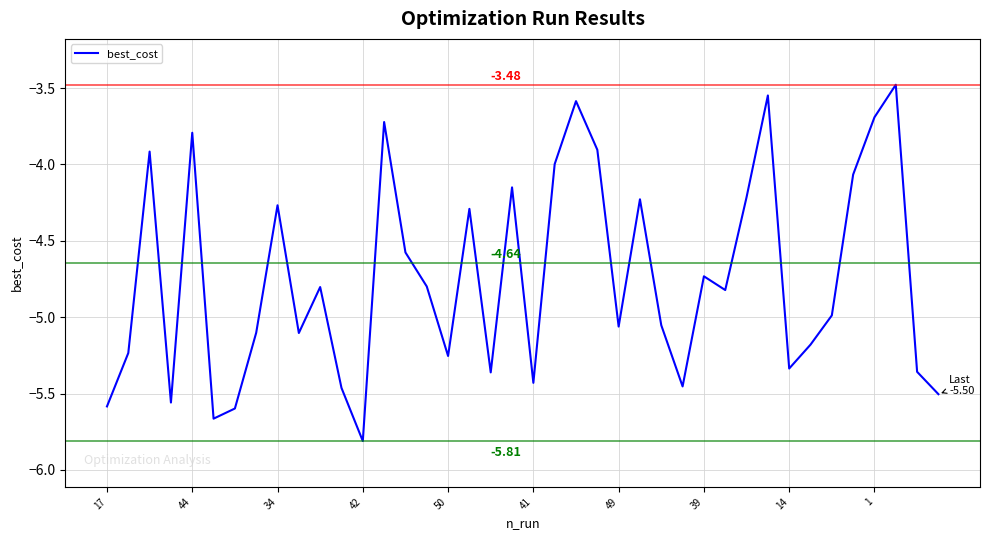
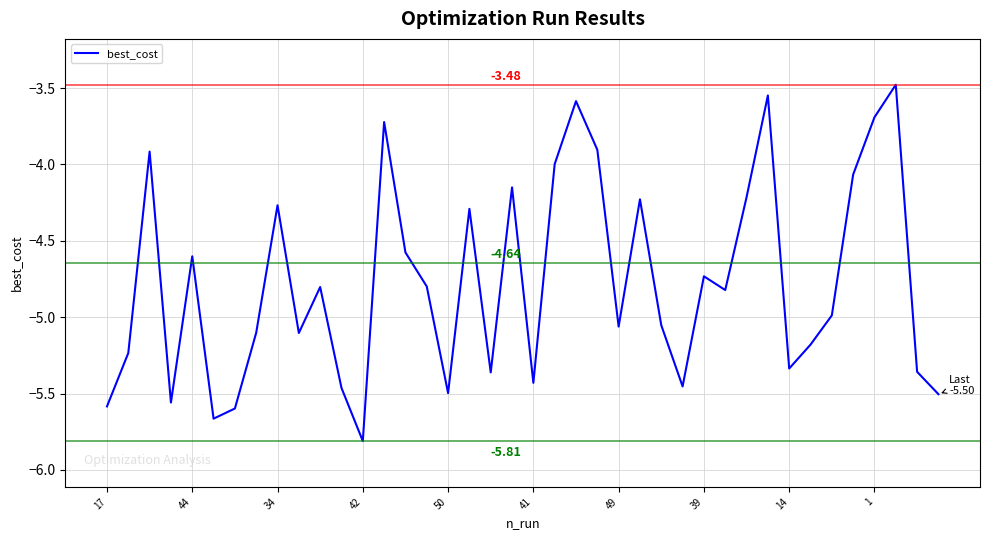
44: -3.79 -> -4.60
50: -5.25 -> -5.50
